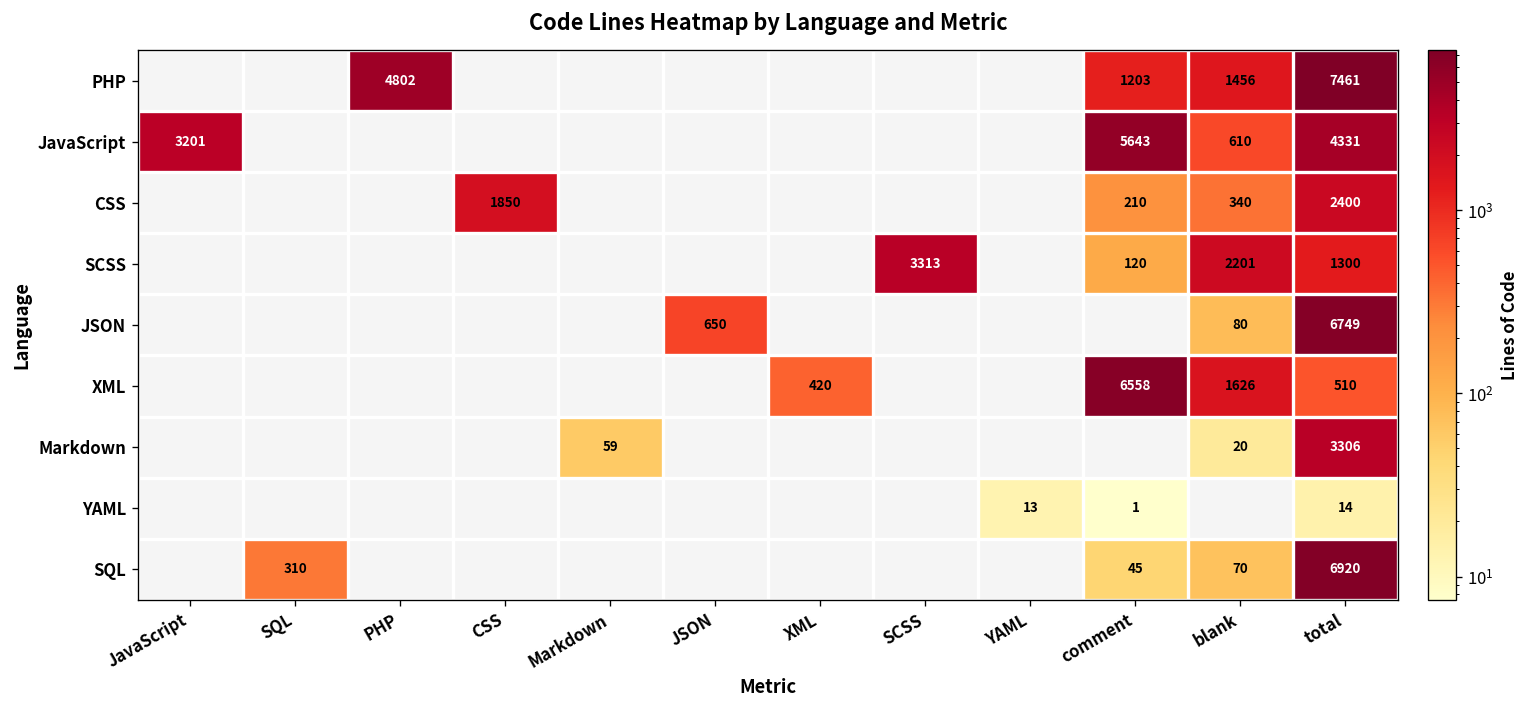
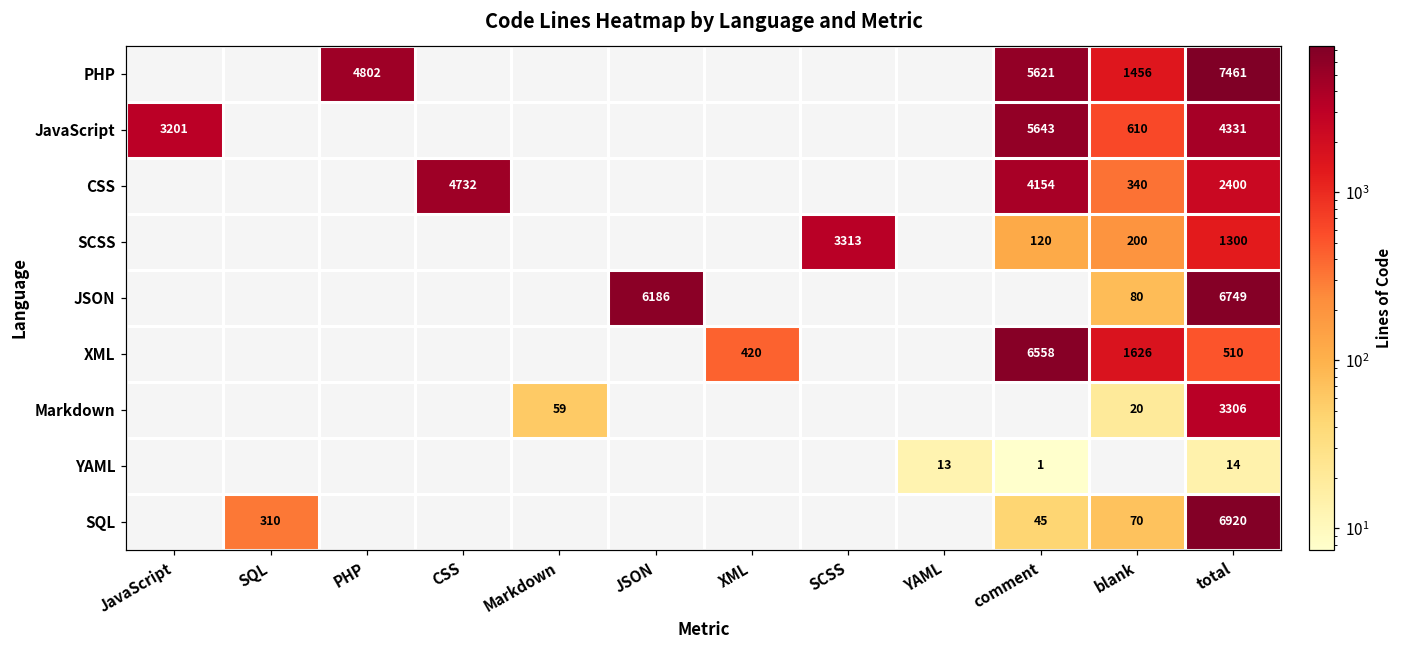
PHP, comment: 1203 -> 5621
CSS, CSS: 1850 -> 4732
CSS, comment: 210 -> 4154
SCSS, blank: 2201 -> 200
JSON, JSON: 650 -> 6186
